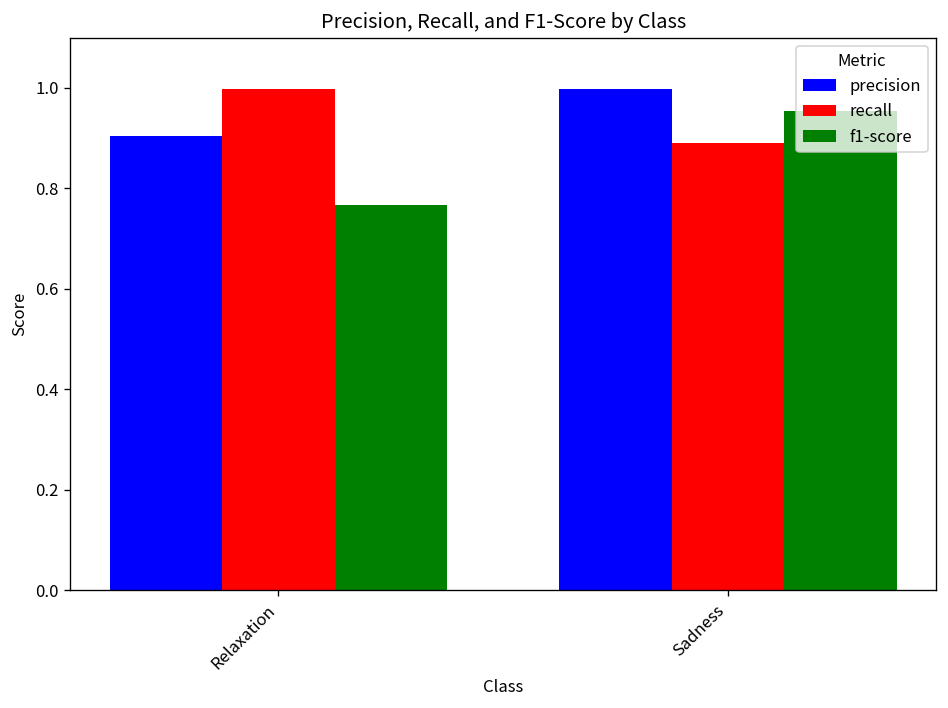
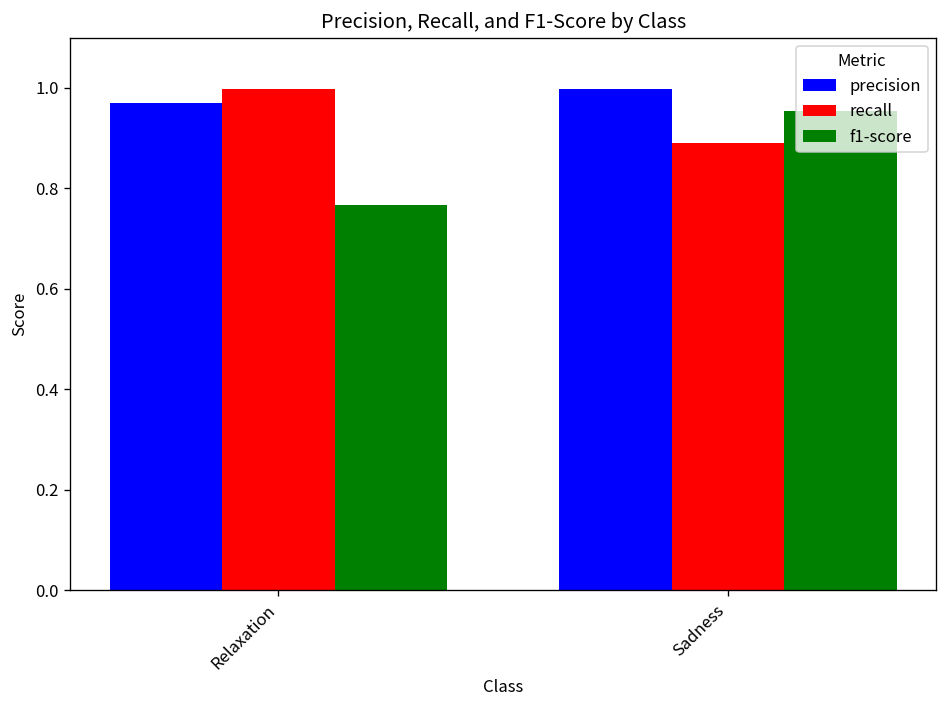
precision, Relaxation: 0.90 -> 0.97
